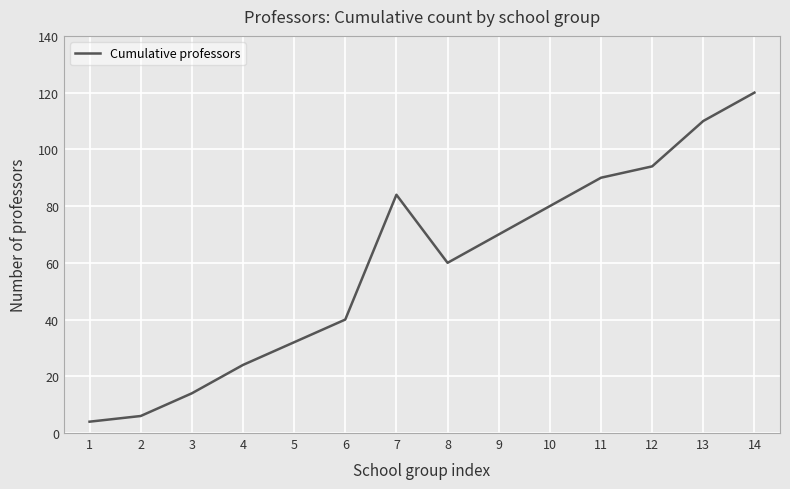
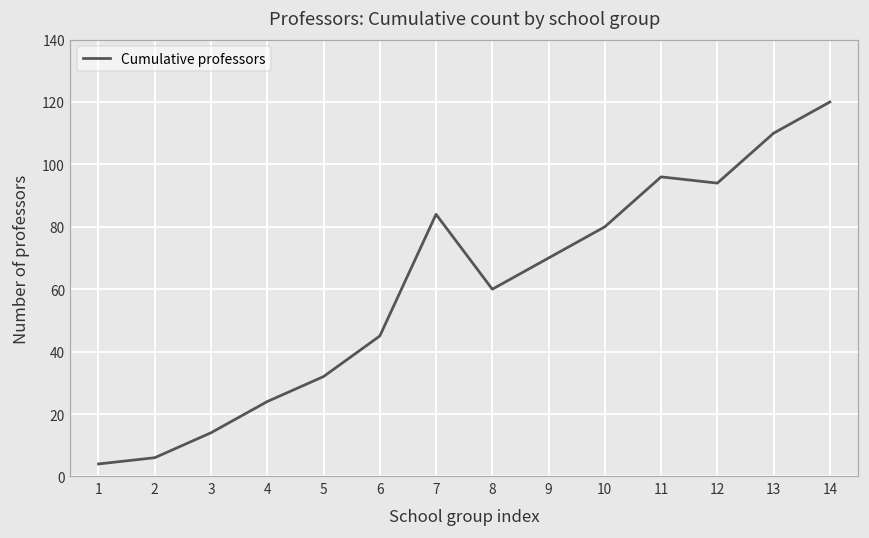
6: 40 -> 45
11: 90 -> 96
